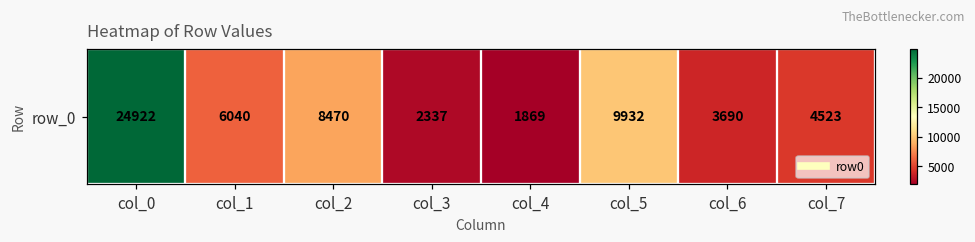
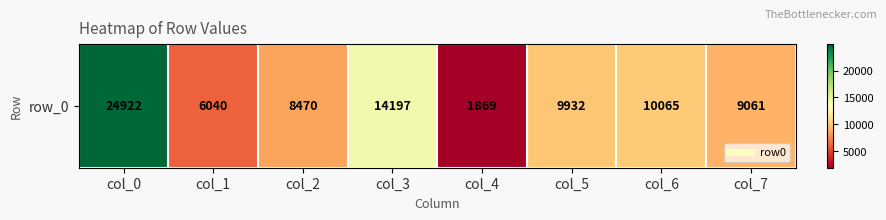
row_0, col_3: 2337 -> 14197
row_0, col_6: 3690 -> 10065
row_0, col_7: 4523 -> 9061
